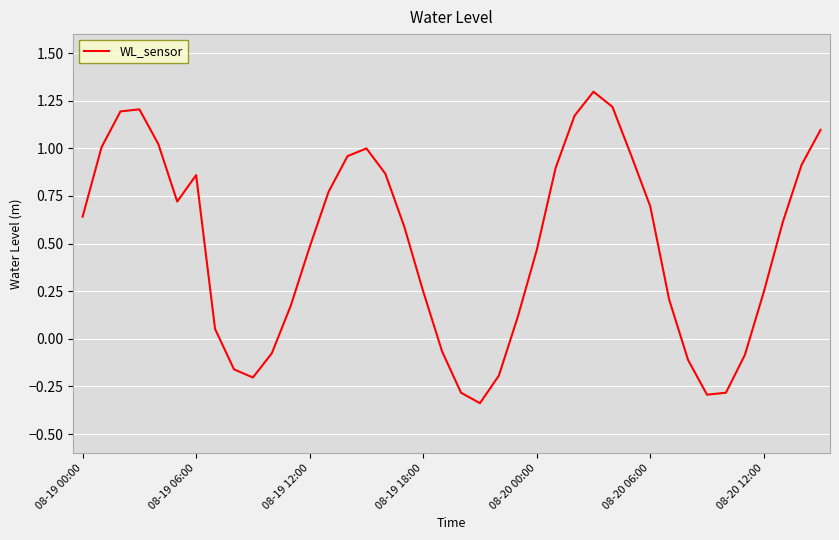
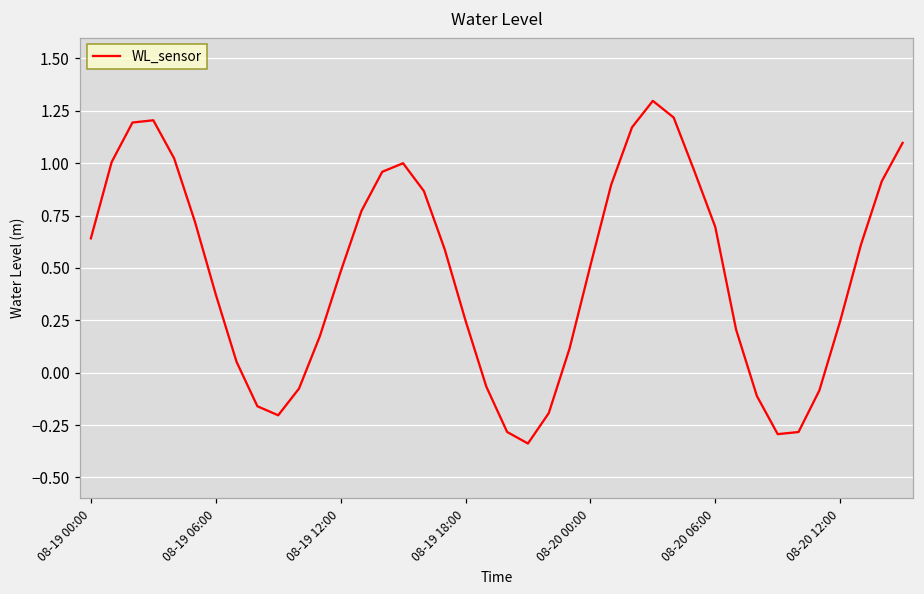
08-19 06:00: 0.86 -> 0.37
08-20 00:00: 0.47 -> 0.51
